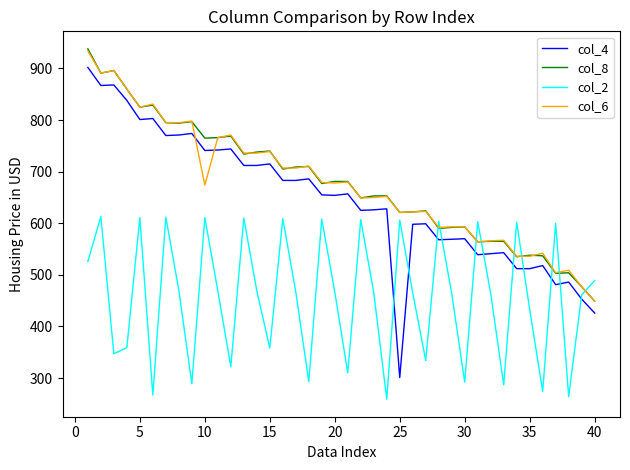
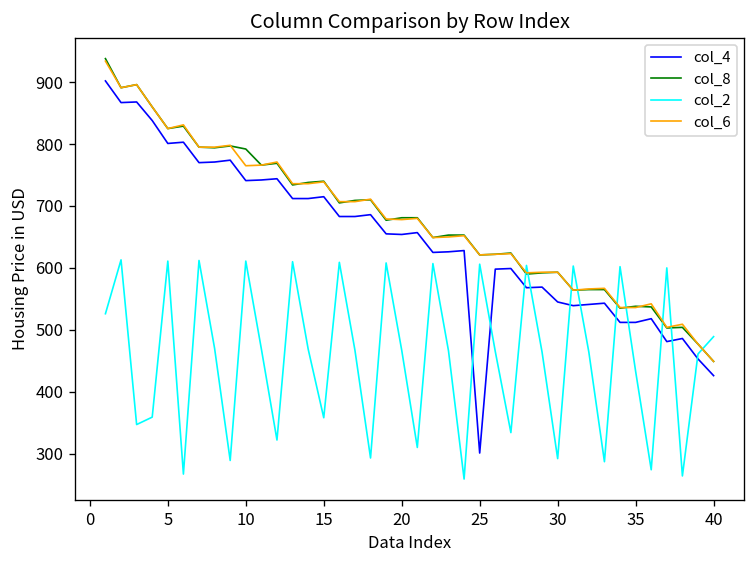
col_8, 10: 770 -> 790
col_6, 10: 670 -> 770
col_4, 30: 570 -> 550
